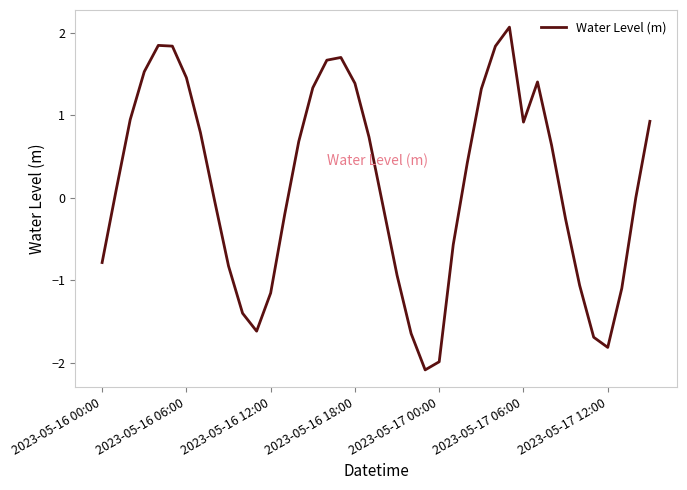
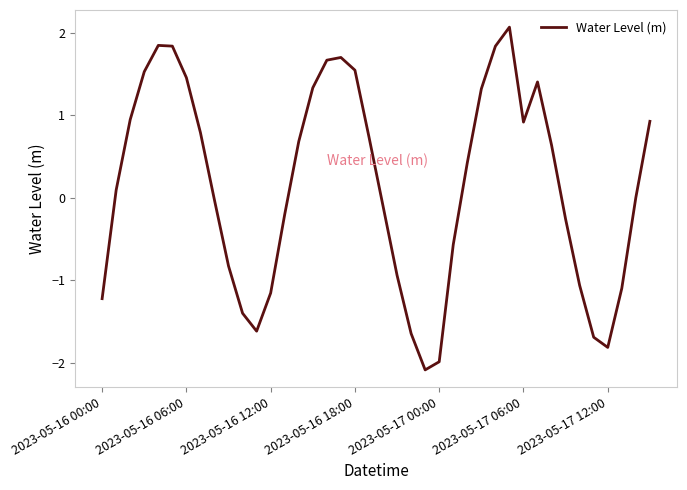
2023-05-16 00:00: -0.8 -> -1.2
2023-05-16 18:00: 1.4 -> 1.5
